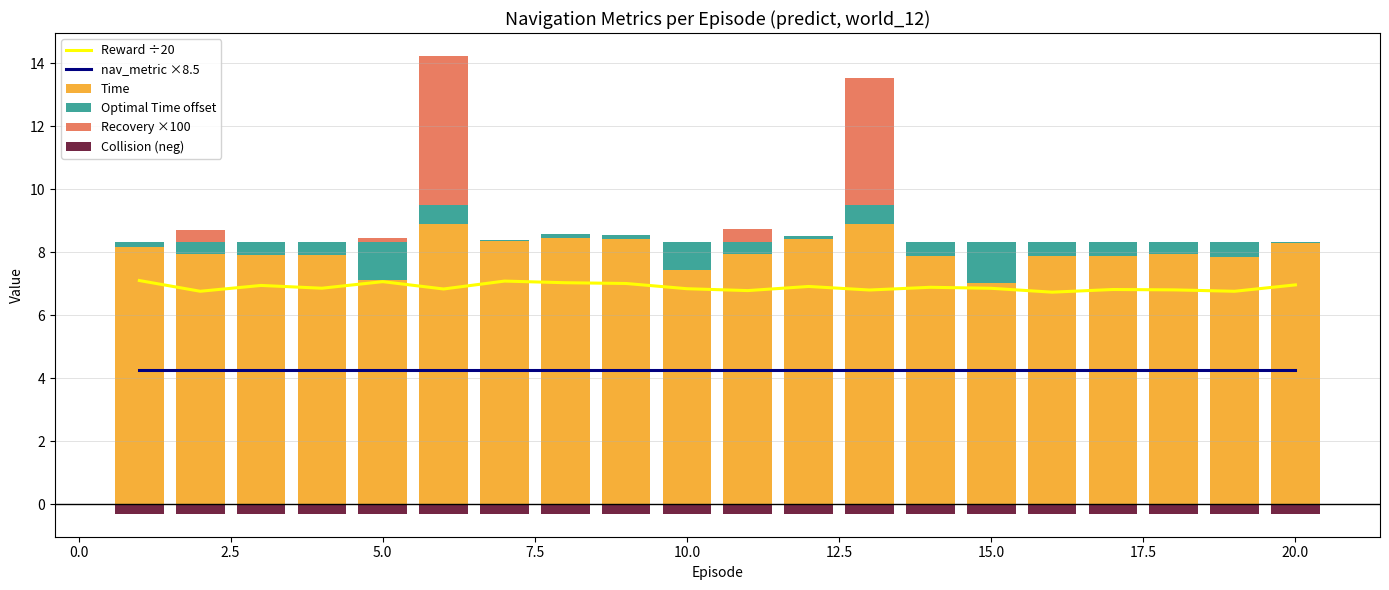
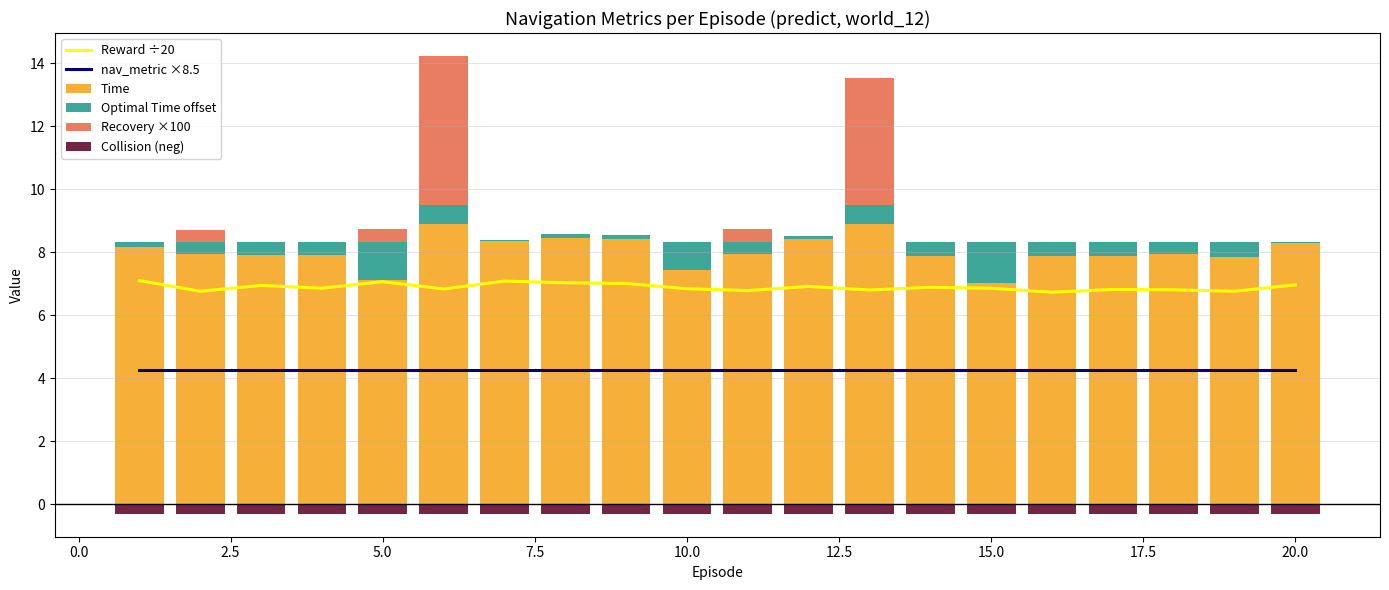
Recovery ×100, 5.0: 0.1 -> 0.4
